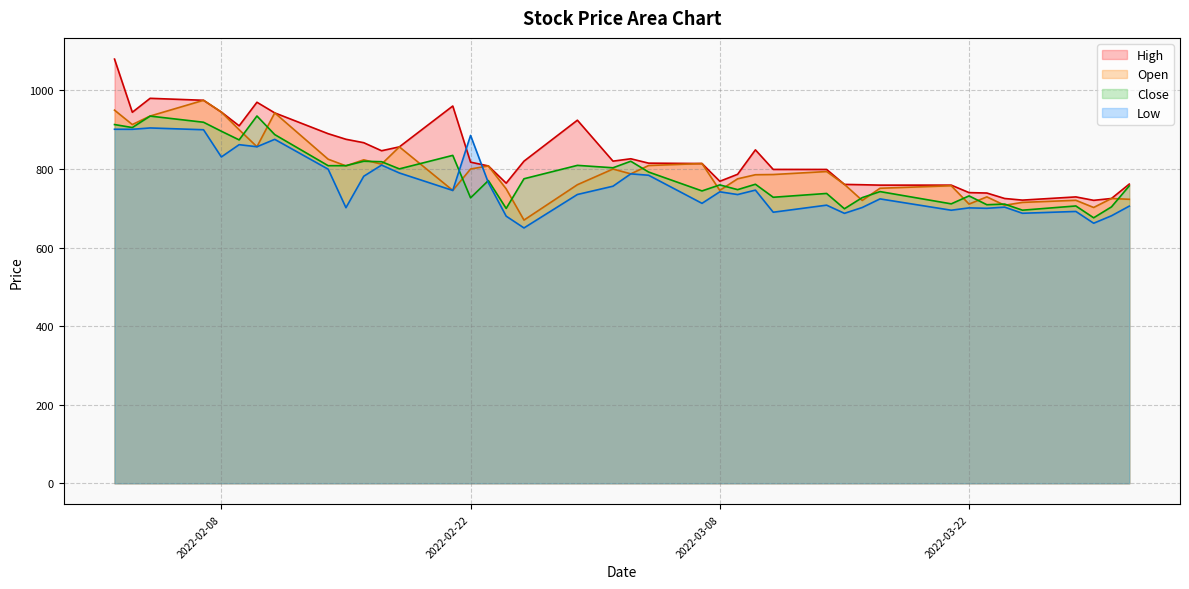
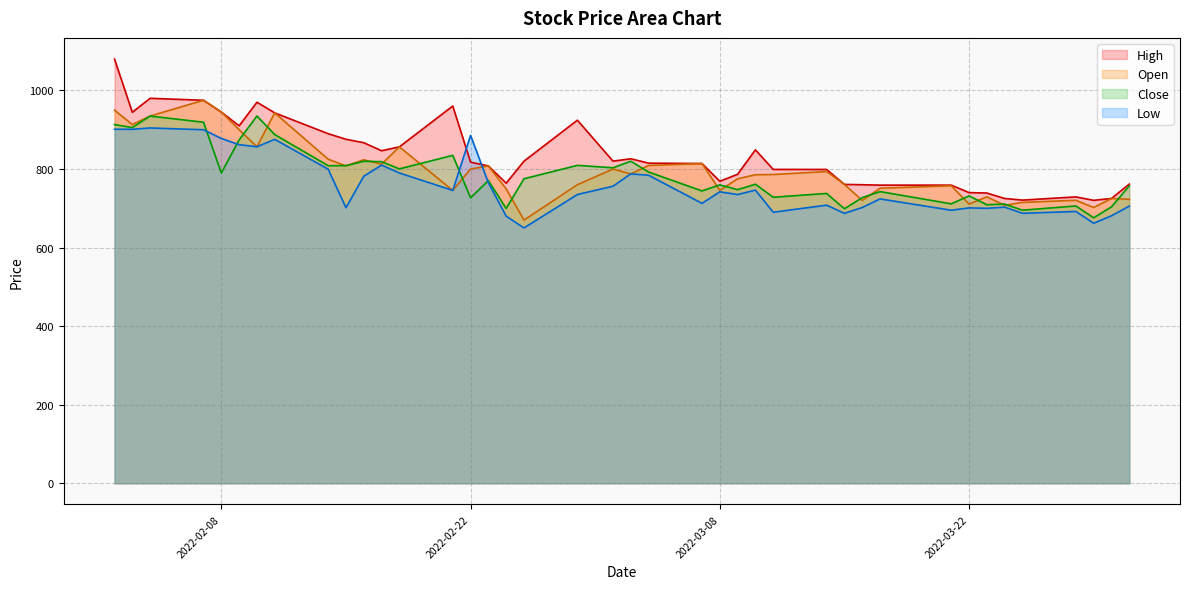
Close, 2022-02-08: 900 -> 790
Low, 2022-02-08: 830 -> 880
